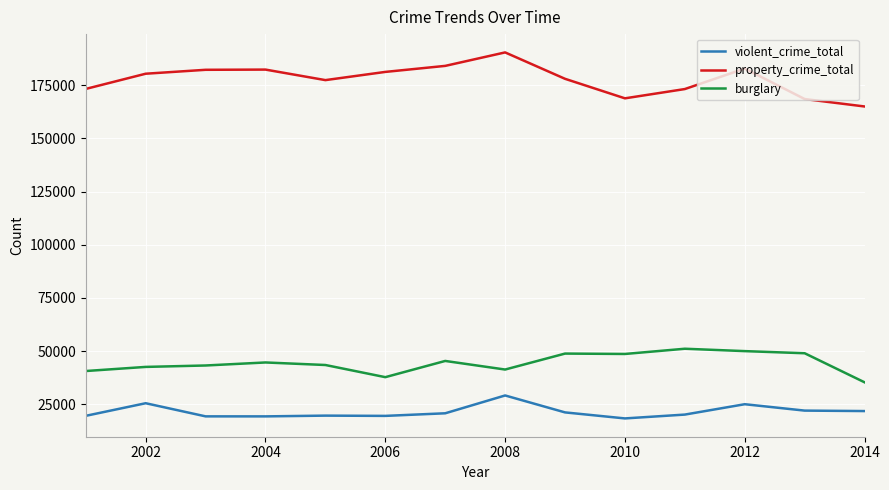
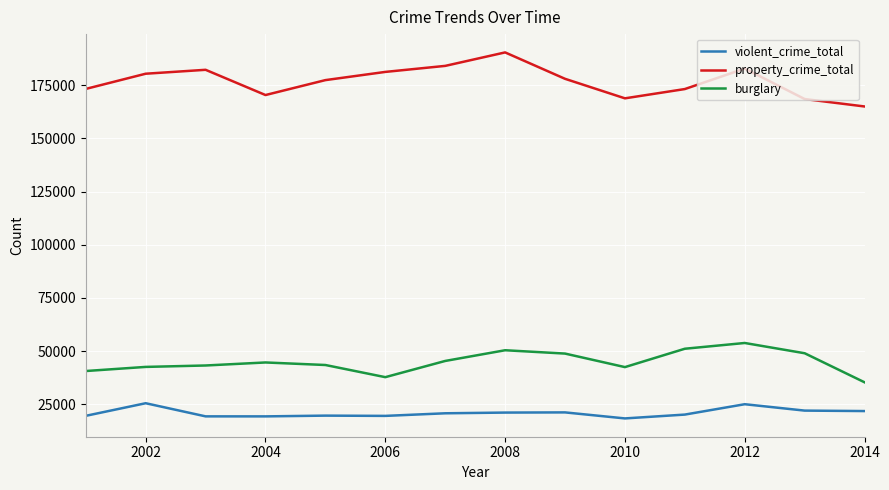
property_crime_total, 2004: 182000 -> 170000
violent_crime_total, 2008: 29000 -> 21000
burglary, 2008: 41000 -> 50000
burglary, 2010: 49000 -> 42000
burglary, 2012: 50000 -> 54000
